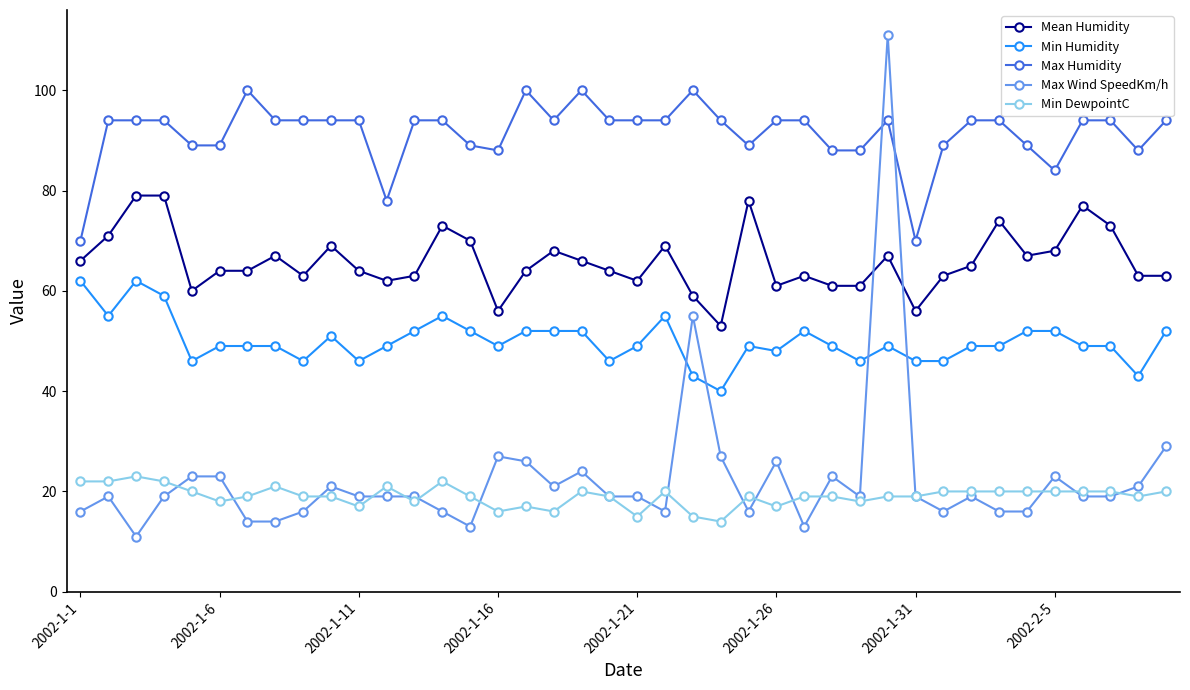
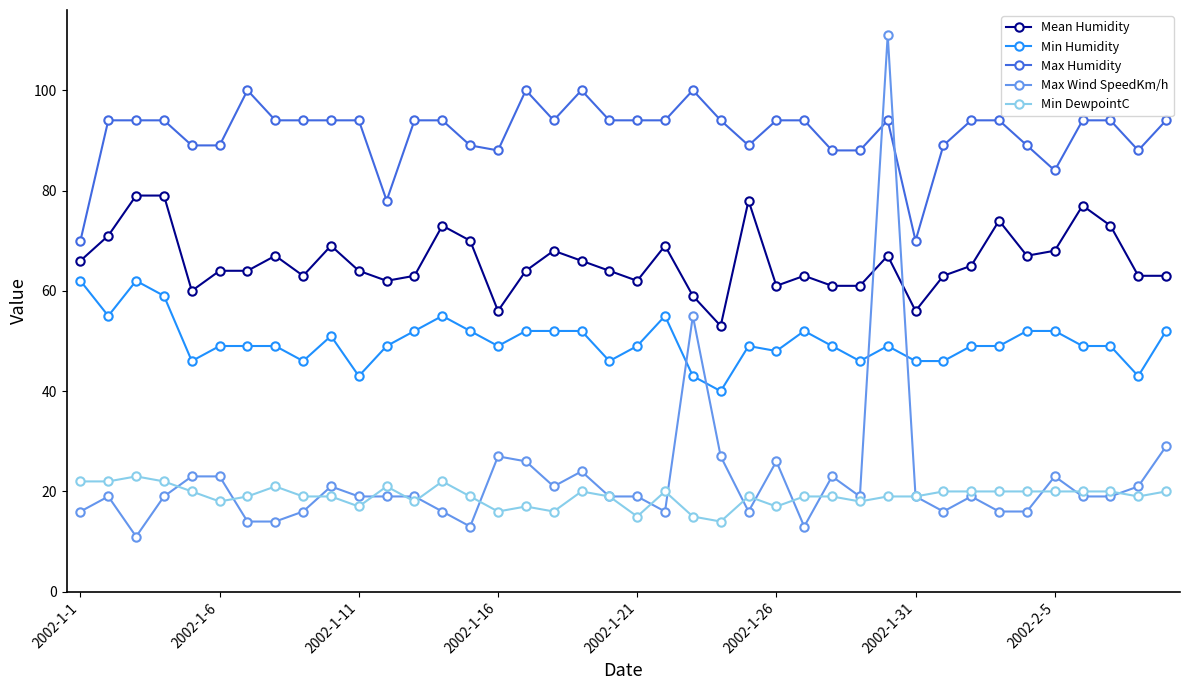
Min Humidity, 2002-1-11: 46 -> 43
